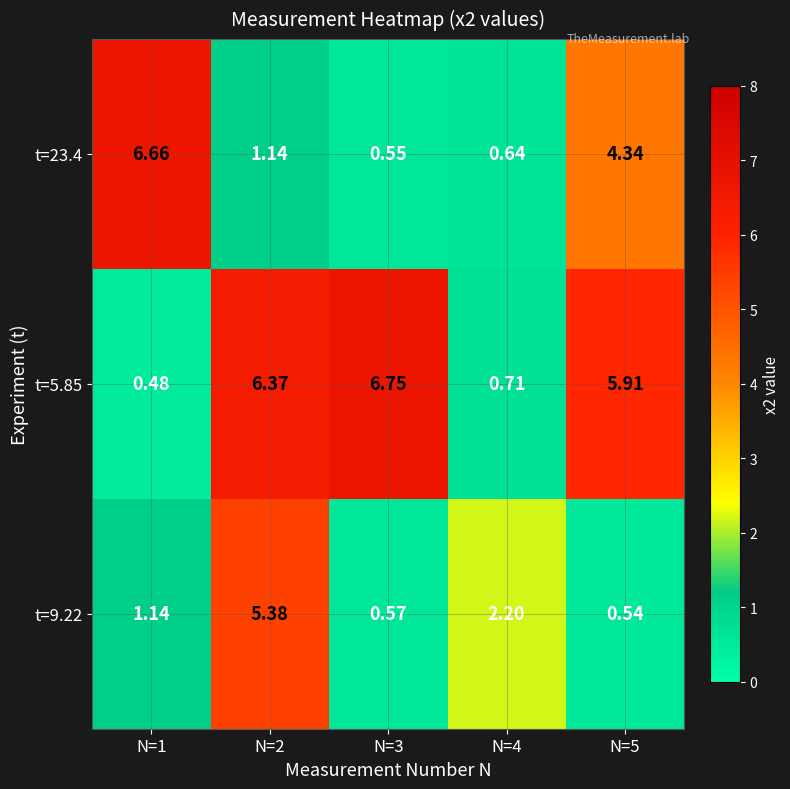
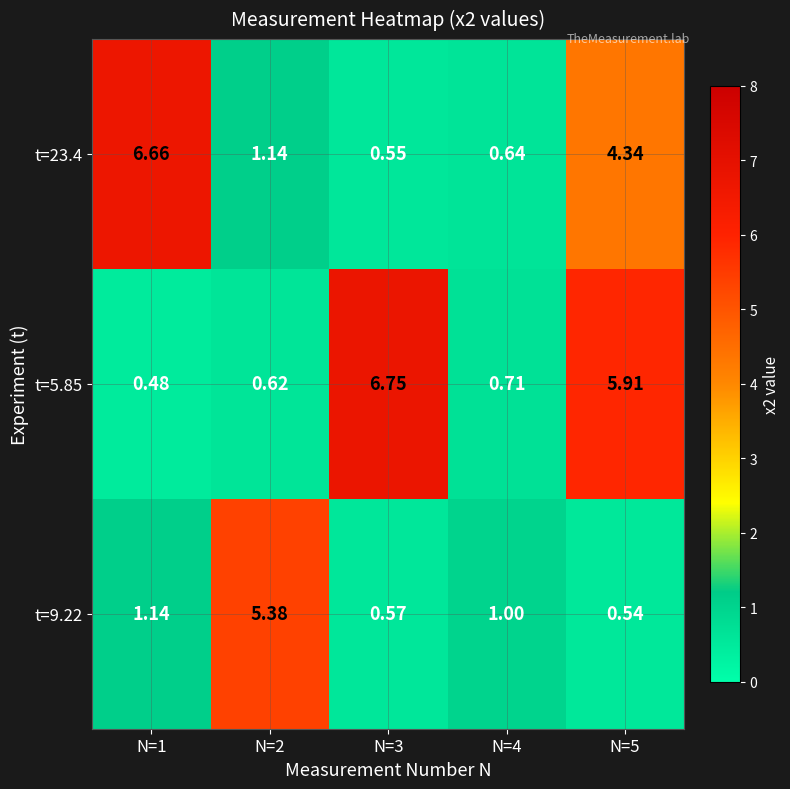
t=5.85, N=2: 6.37 -> 0.62
t=9.22, N=4: 2.20 -> 1.00
